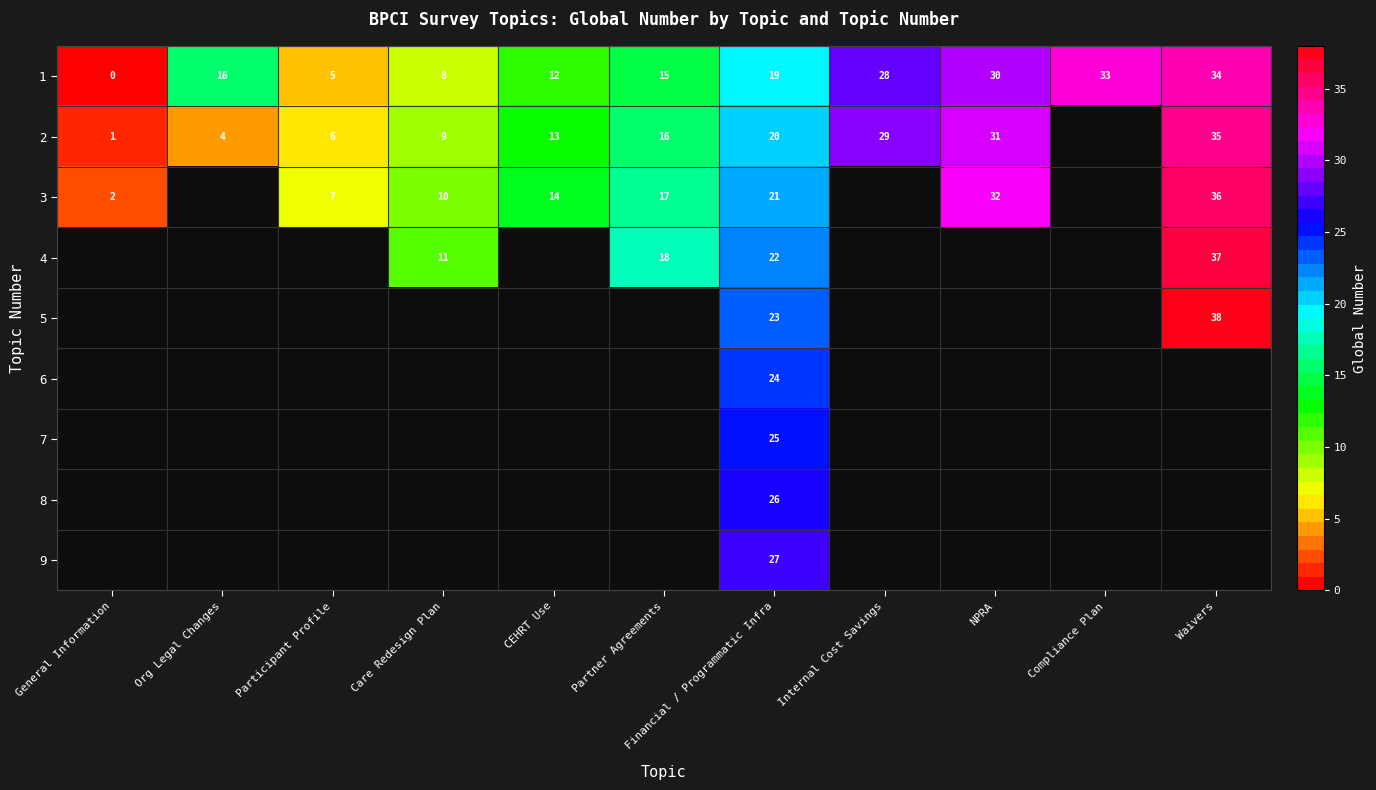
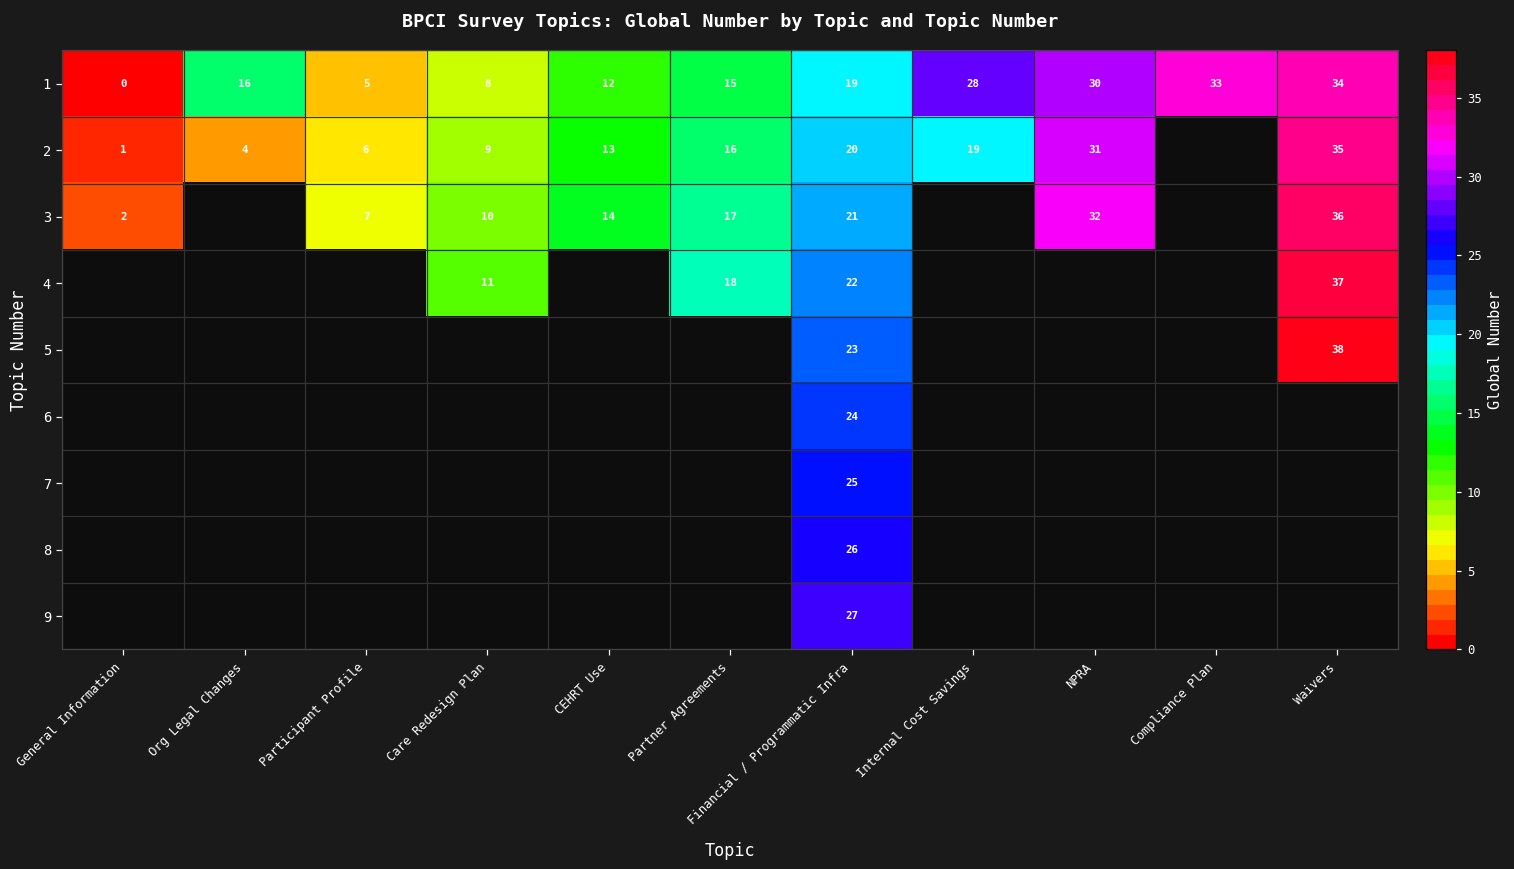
2, Internal Cost Savings: 29 -> 19
